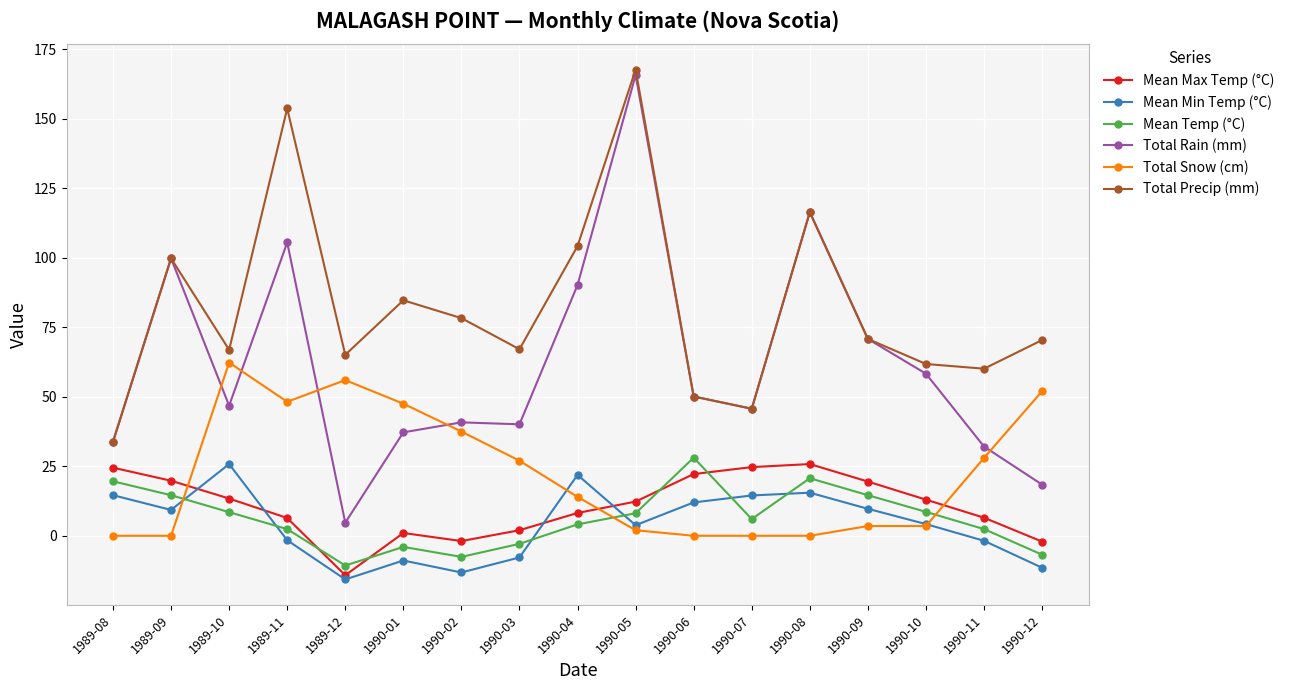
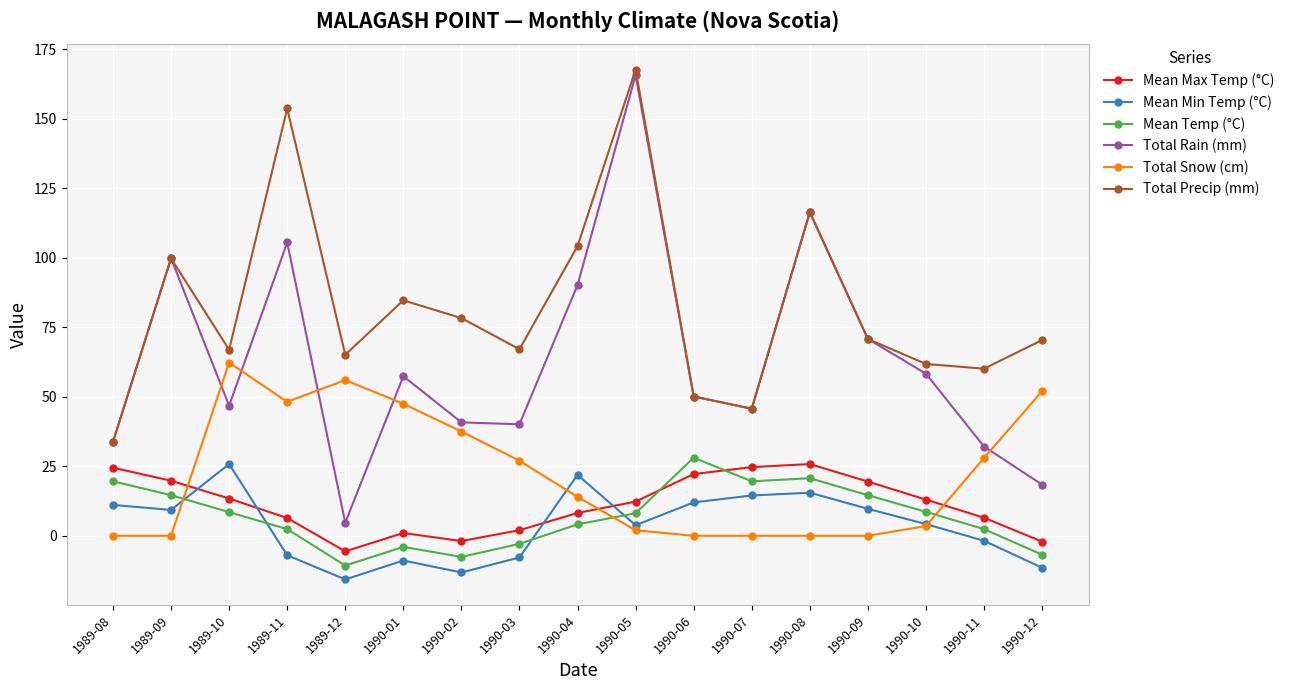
Mean Min Temp (°C), 1989-08: 15 -> 11
Mean Min Temp (°C), 1989-11: -2 -> -7
Mean Max Temp (°C), 1989-12: -14 -> -6
Total Rain (mm), 1990-01: 37 -> 57
Mean Temp (°C), 1990-07: 6 -> 20
Total Snow (cm), 1990-09: 4 -> 0
